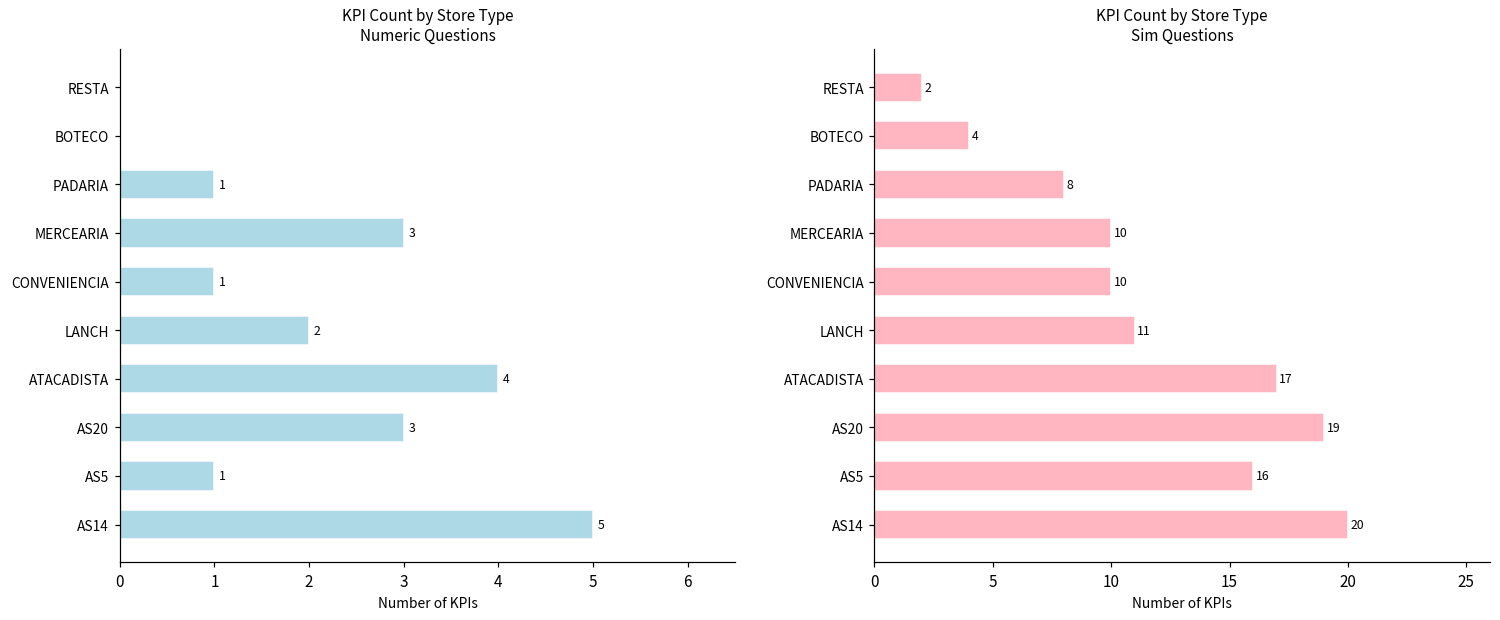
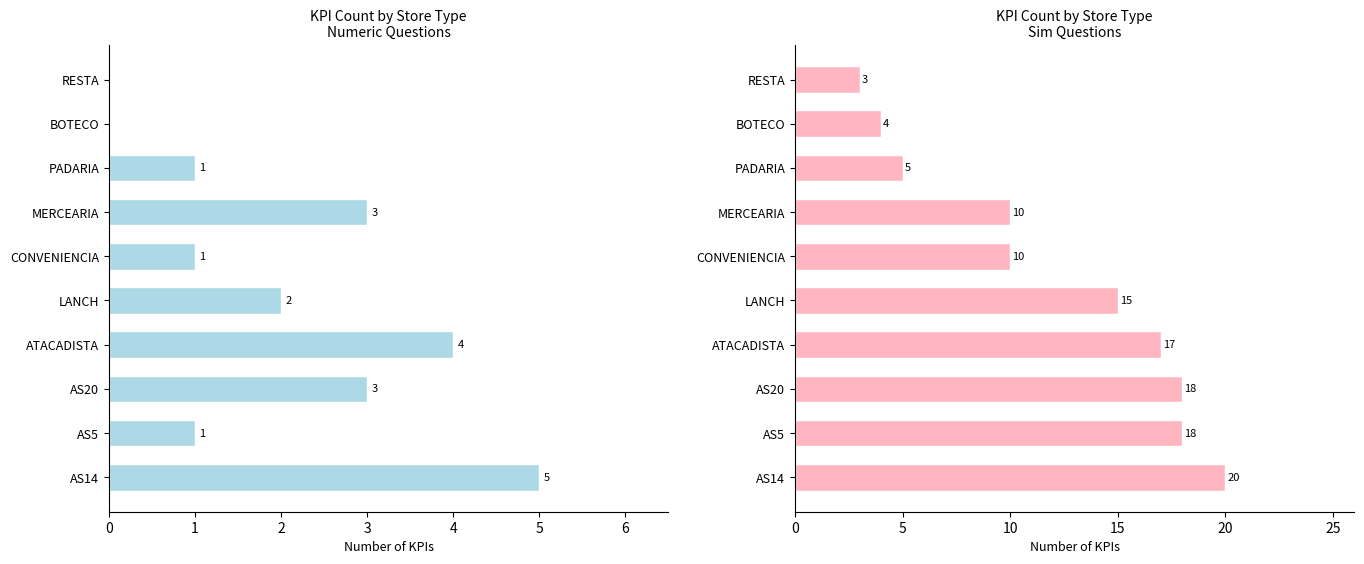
KPI Count by Store Type Sim Questions, RESTA: 2 -> 3
KPI Count by Store Type Sim Questions, PADARIA: 8 -> 5
KPI Count by Store Type Sim Questions, LANCH: 11 -> 15
KPI Count by Store Type Sim Questions, AS20: 19 -> 18
KPI Count by Store Type Sim Questions, AS5: 16 -> 18
